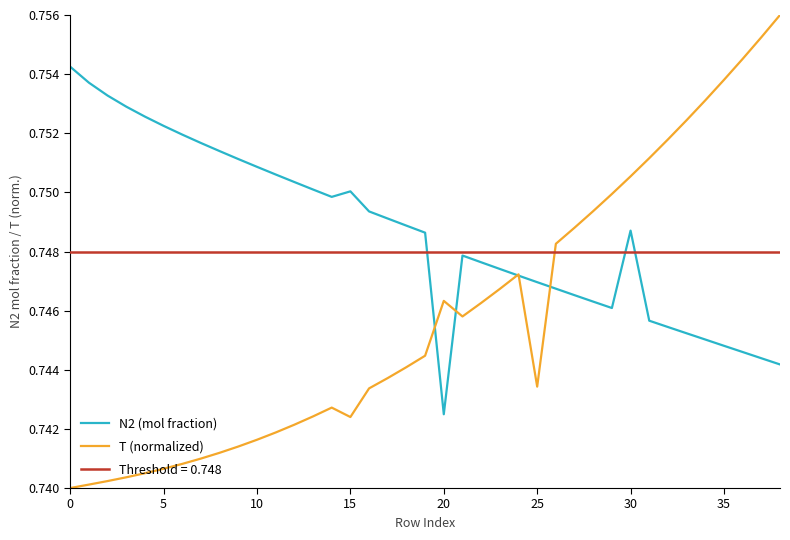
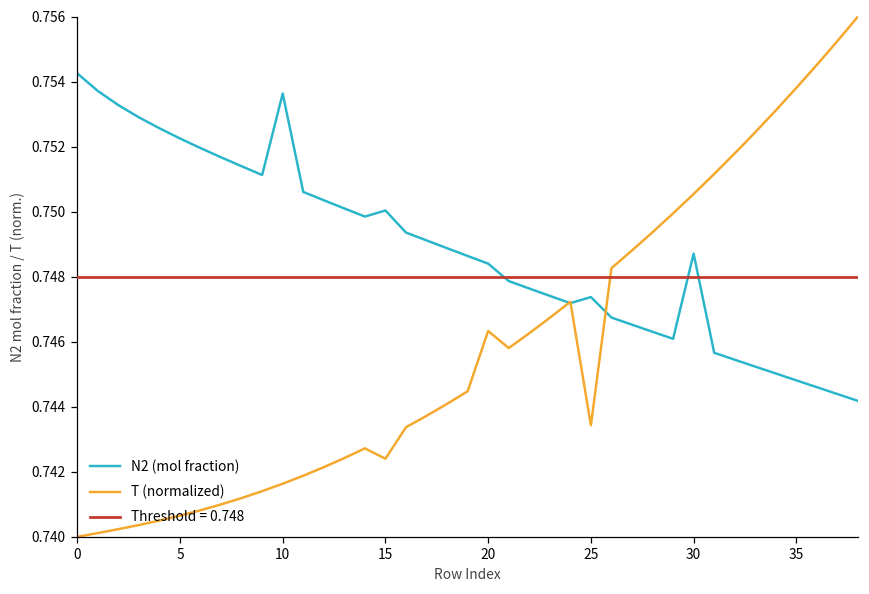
N2 (mol fraction), 10: 0.7509 -> 0.7536
N2 (mol fraction), 20: 0.7425 -> 0.7484
N2 (mol fraction), 25: 0.7470 -> 0.7474
